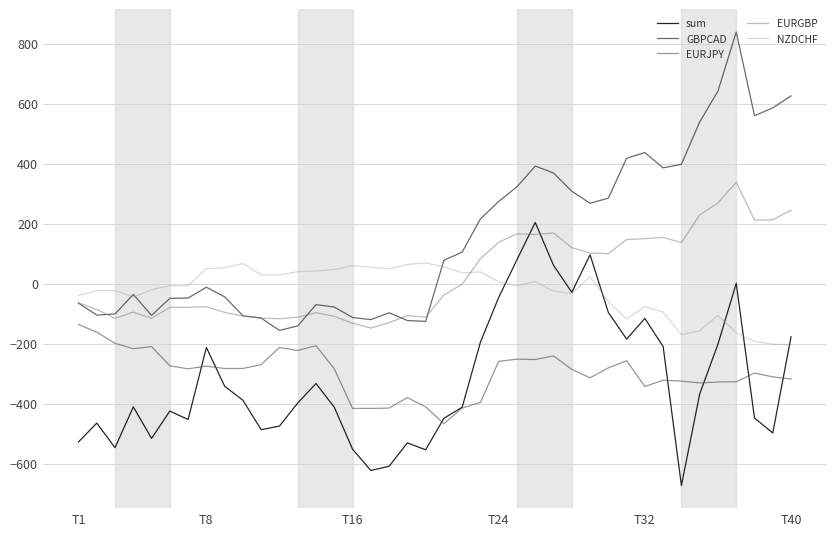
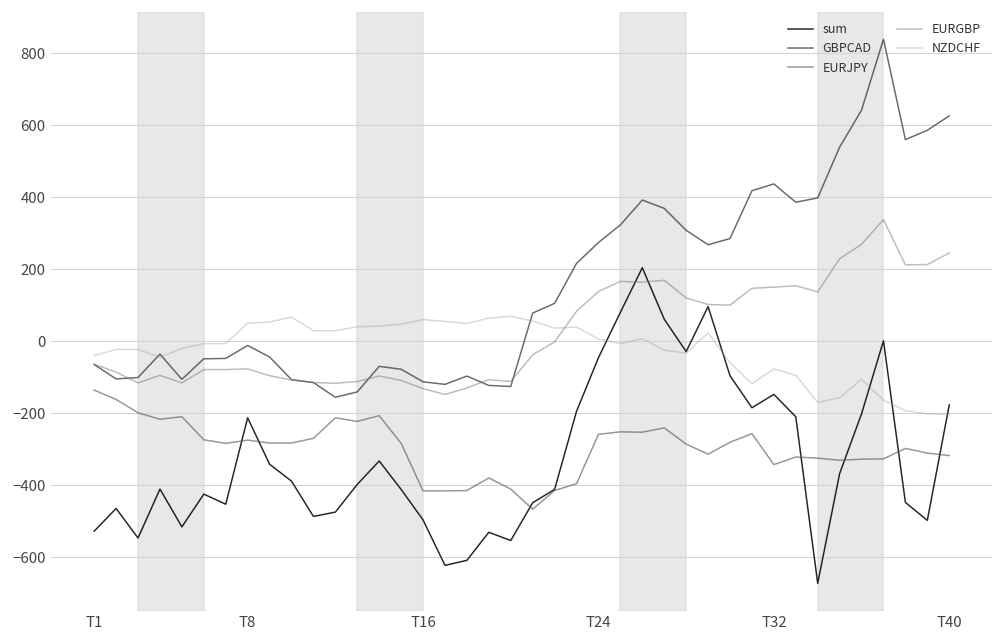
sum, T16: -550 -> -500
sum, T32: -120 -> -150
